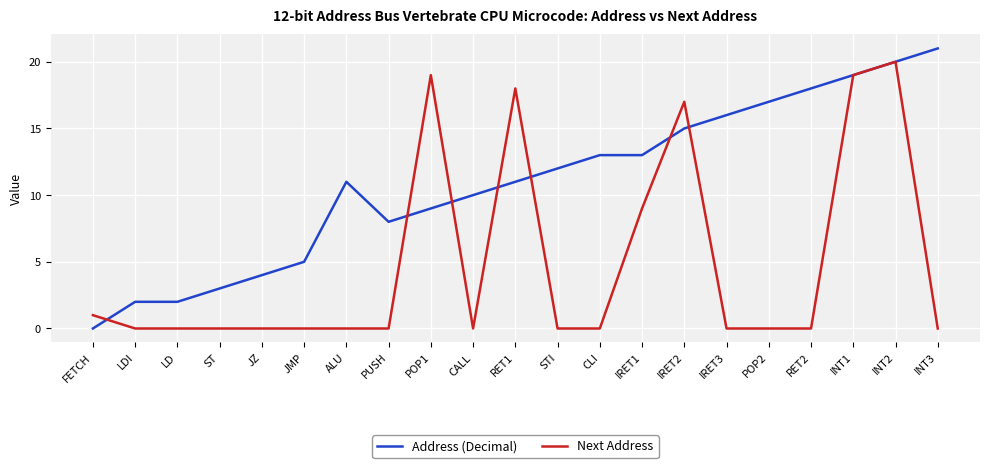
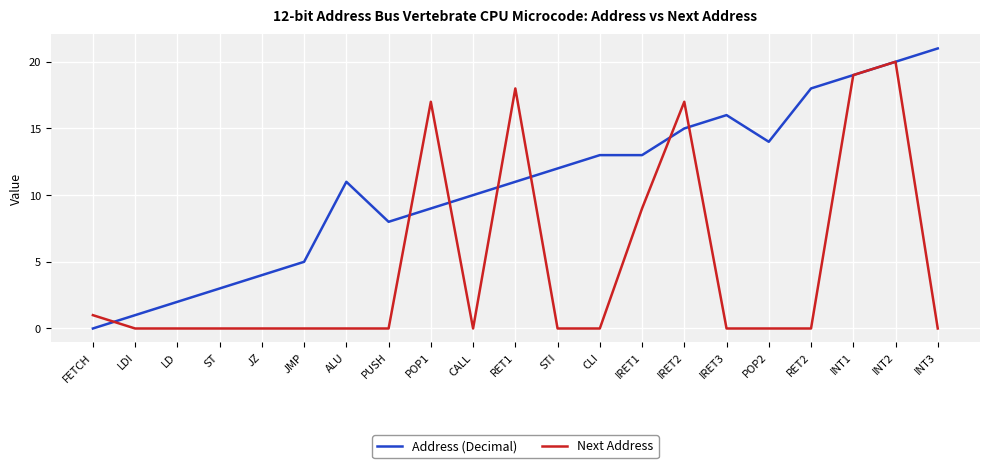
Address (Decimal), LDI: 2 -> 1
Next Address, POP1: 19 -> 17
Address (Decimal), POP2: 17 -> 14
